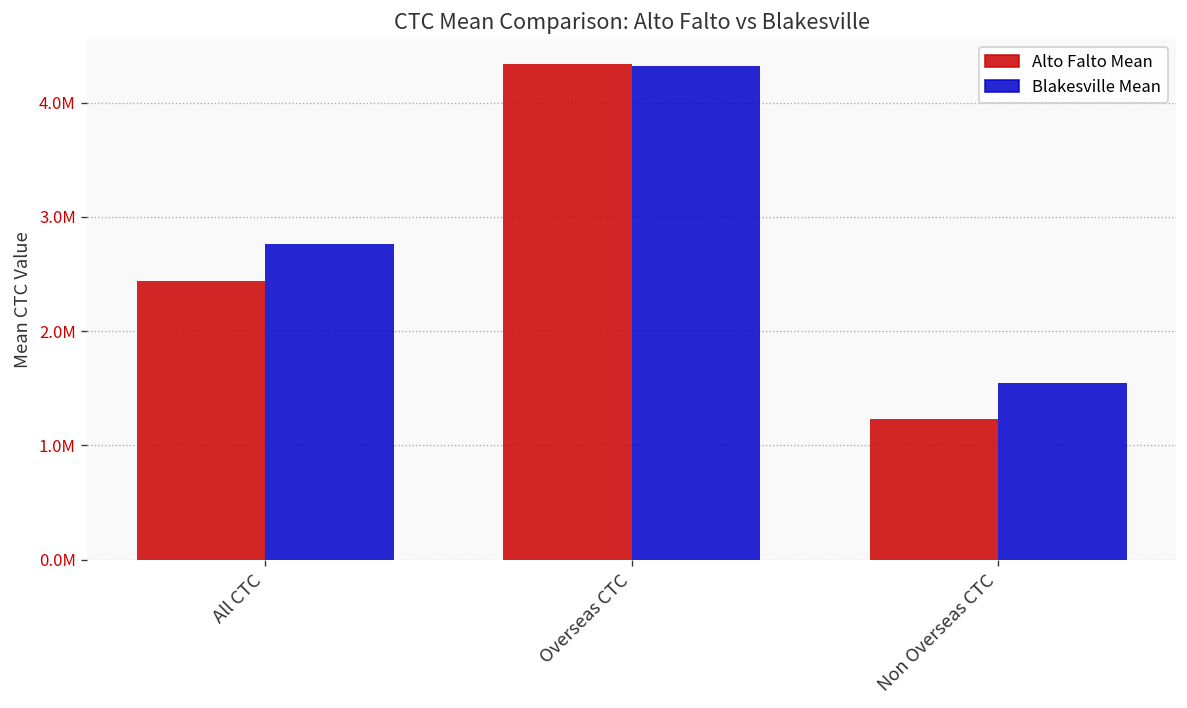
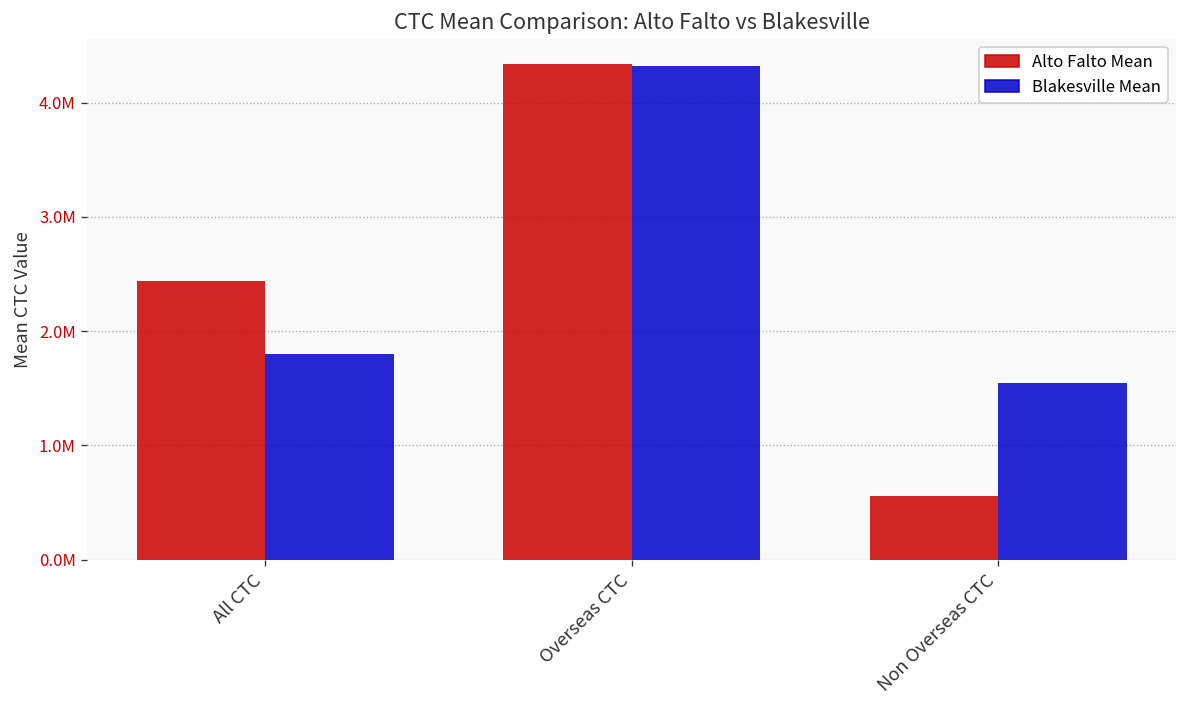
Blakesville Mean, All CTC: 2800000 -> 1800000
Alto Falto Mean, Non Overseas CTC: 1200000 -> 600000
